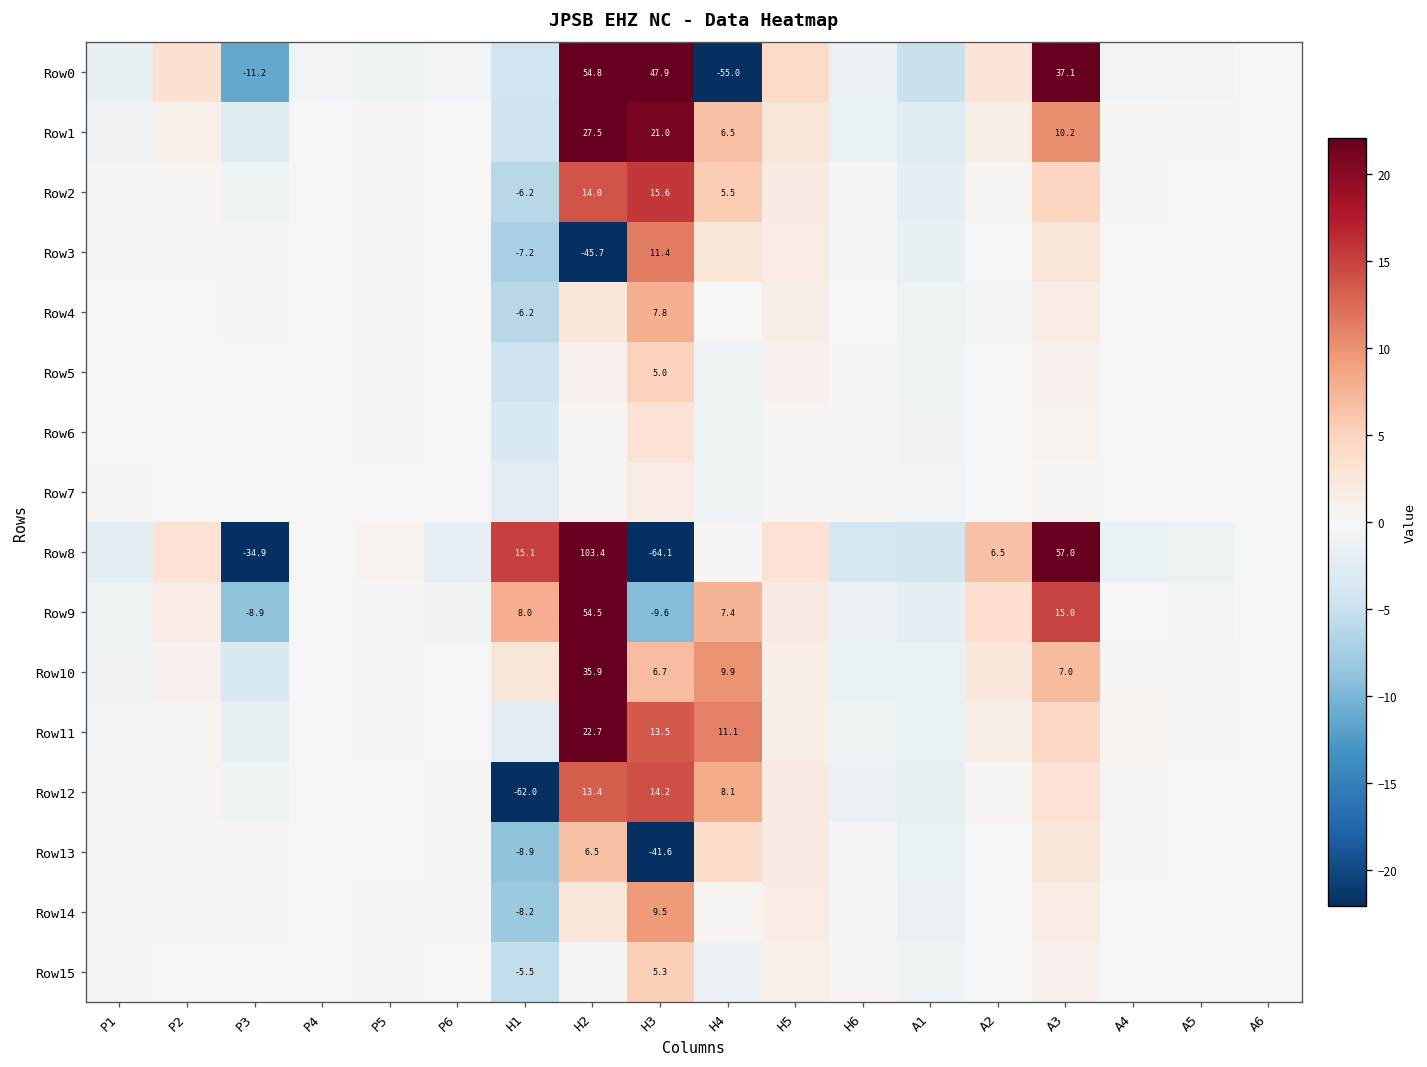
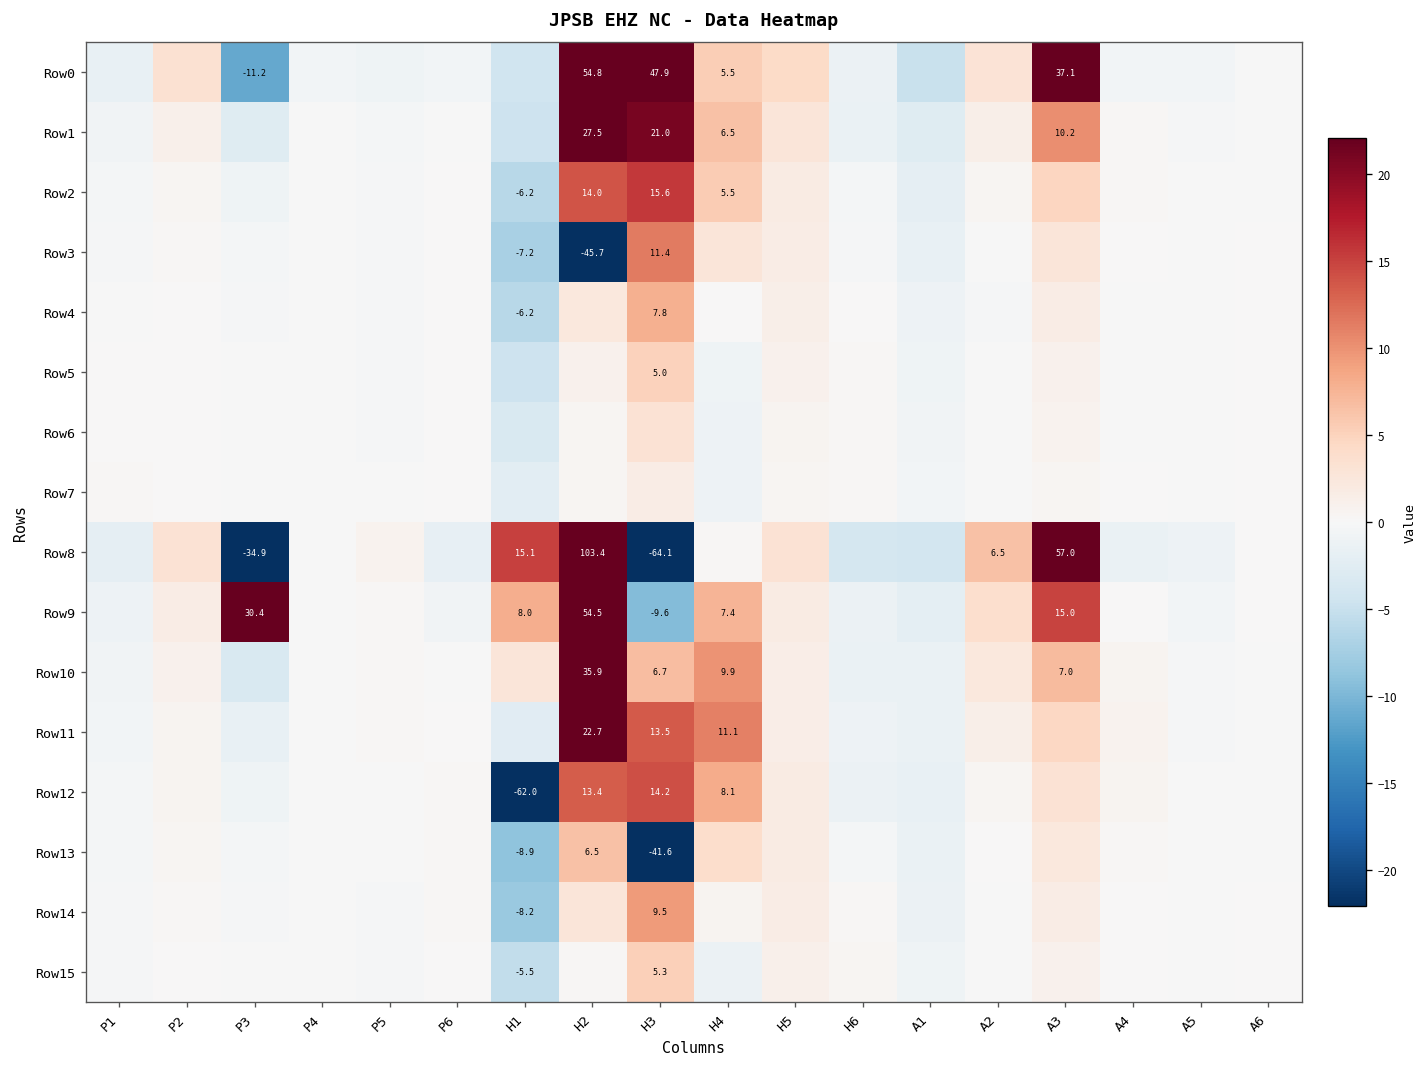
Row0, H4: -55.0 -> 5.5
Row9, P3: -8.9 -> 30.4
